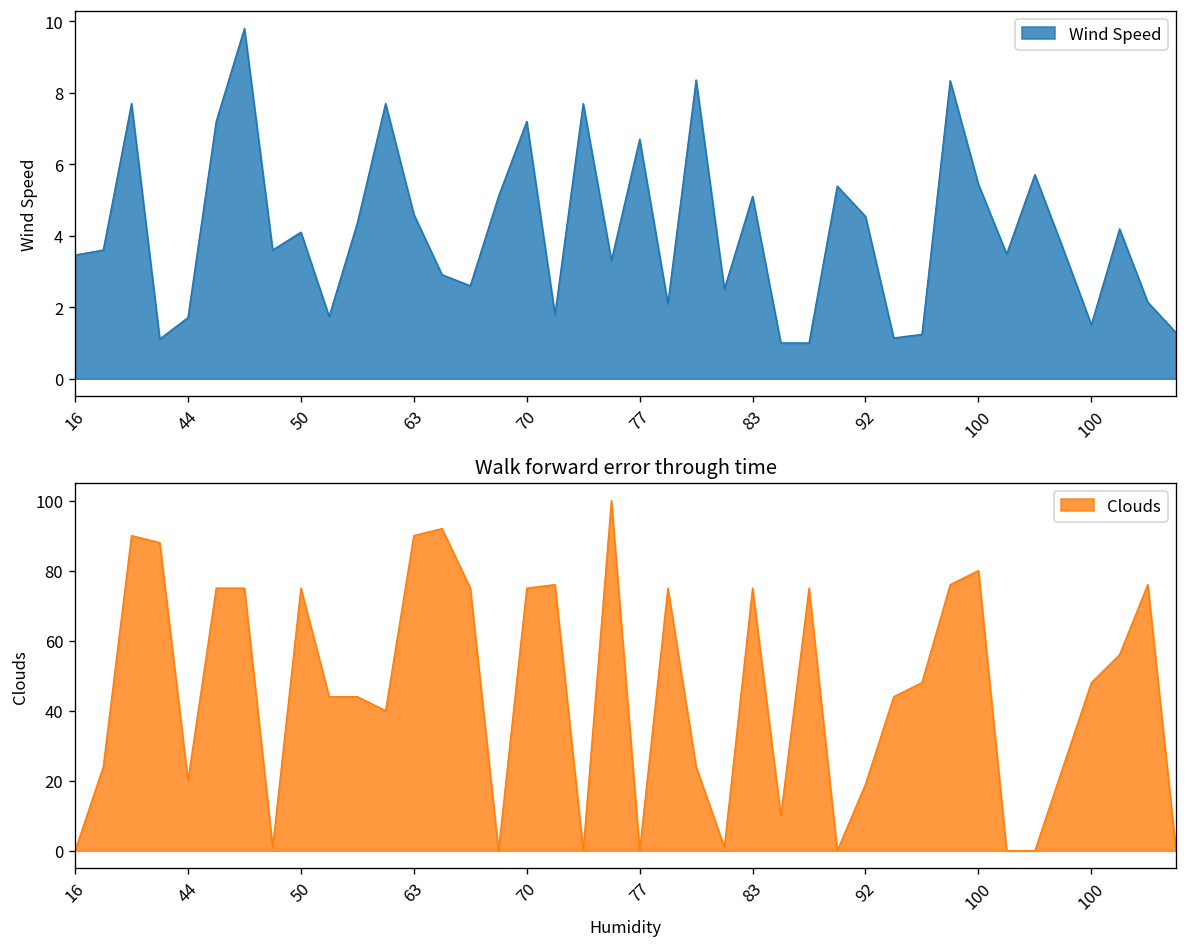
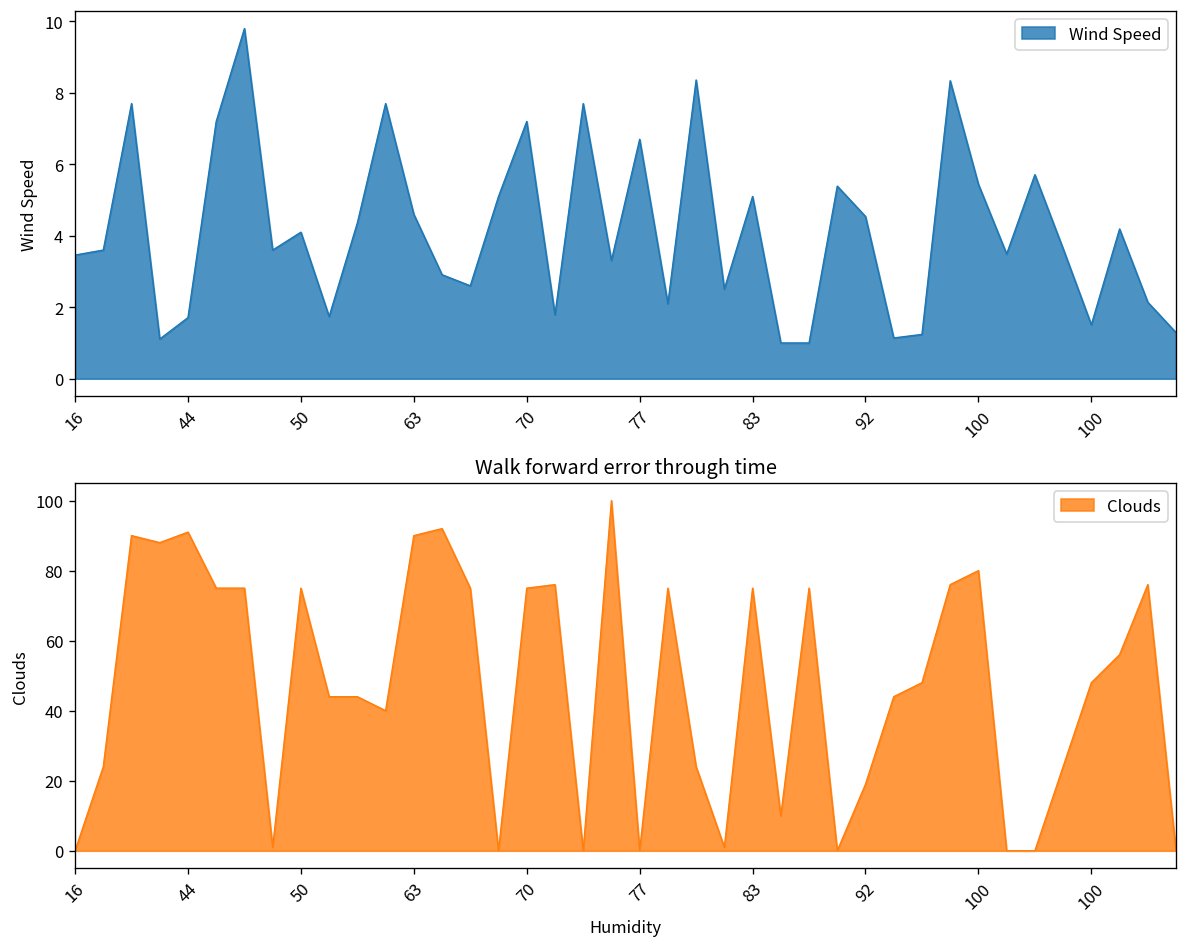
Walk forward error through time, 44: 20 -> 91
